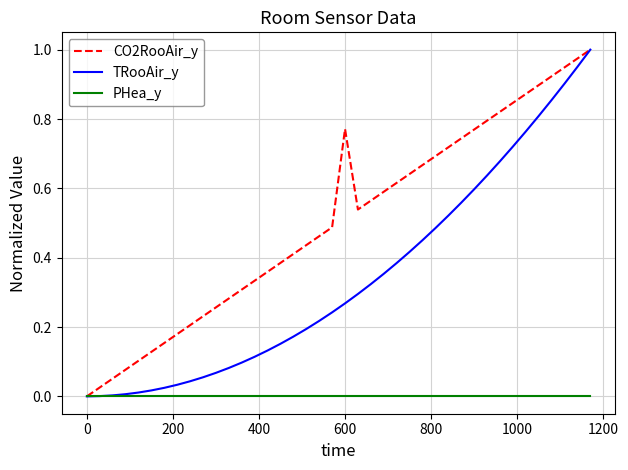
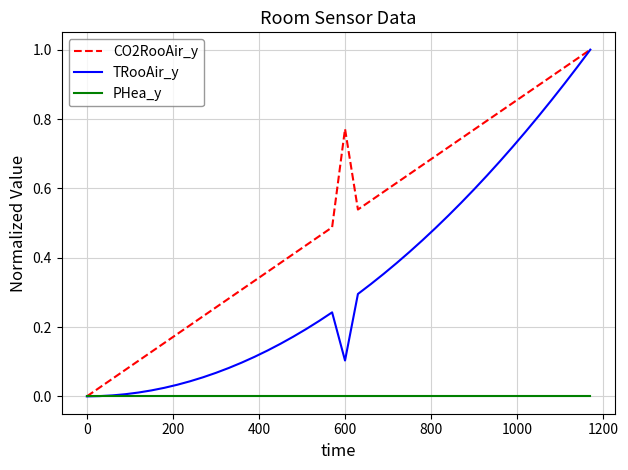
TRooAir_y, 600: 0.27 -> 0.10
